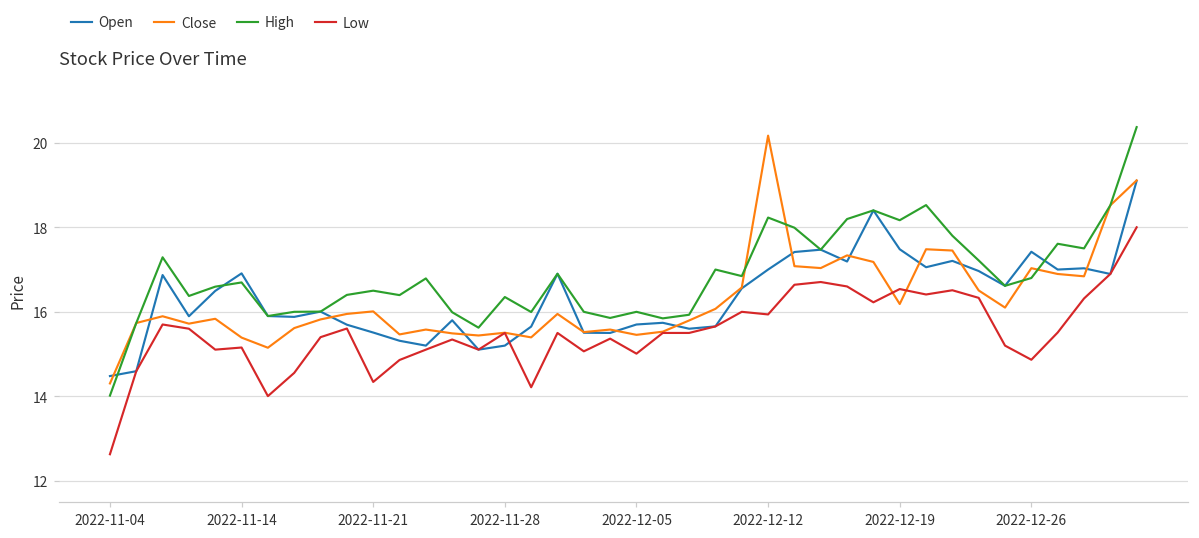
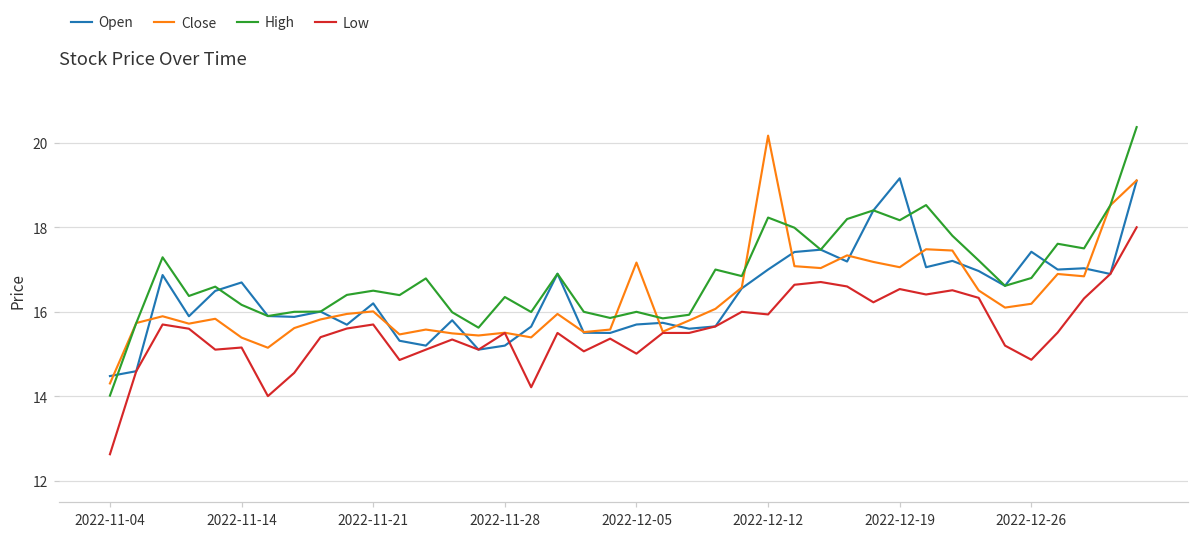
Open, 2022-11-14: 16.9 -> 16.7
High, 2022-11-14: 16.7 -> 16.2
Open, 2022-11-21: 15.5 -> 16.2
Low, 2022-11-21: 14.3 -> 15.7
Close, 2022-12-05: 15.5 -> 17.2
Open, 2022-12-19: 17.5 -> 19.2
Close, 2022-12-19: 16.2 -> 17.1
Close, 2022-12-26: 17.0 -> 16.2
